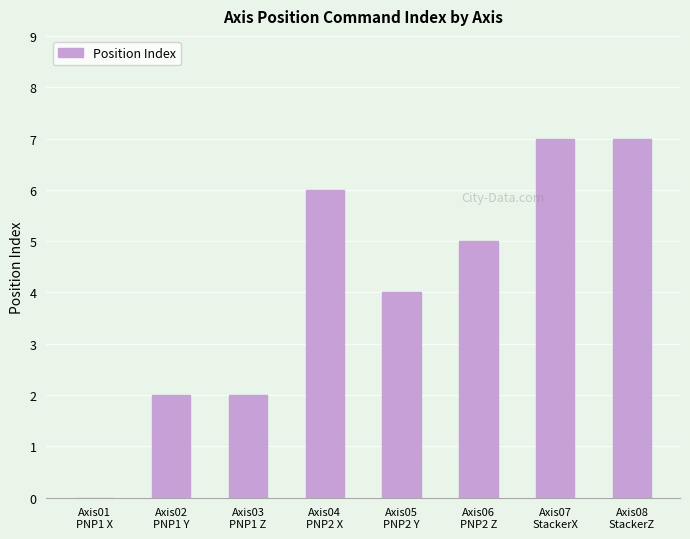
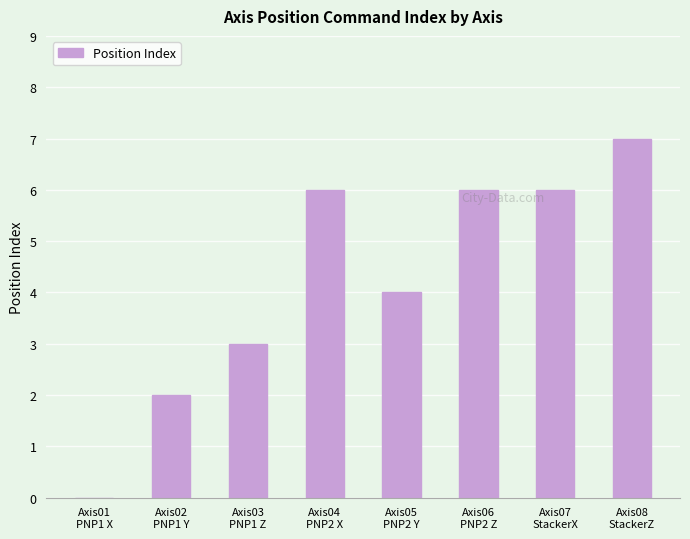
Axis03 PNP1 Z: 2 -> 3
Axis06 PNP2 Z: 5 -> 6
Axis07 StackerX: 7 -> 6
